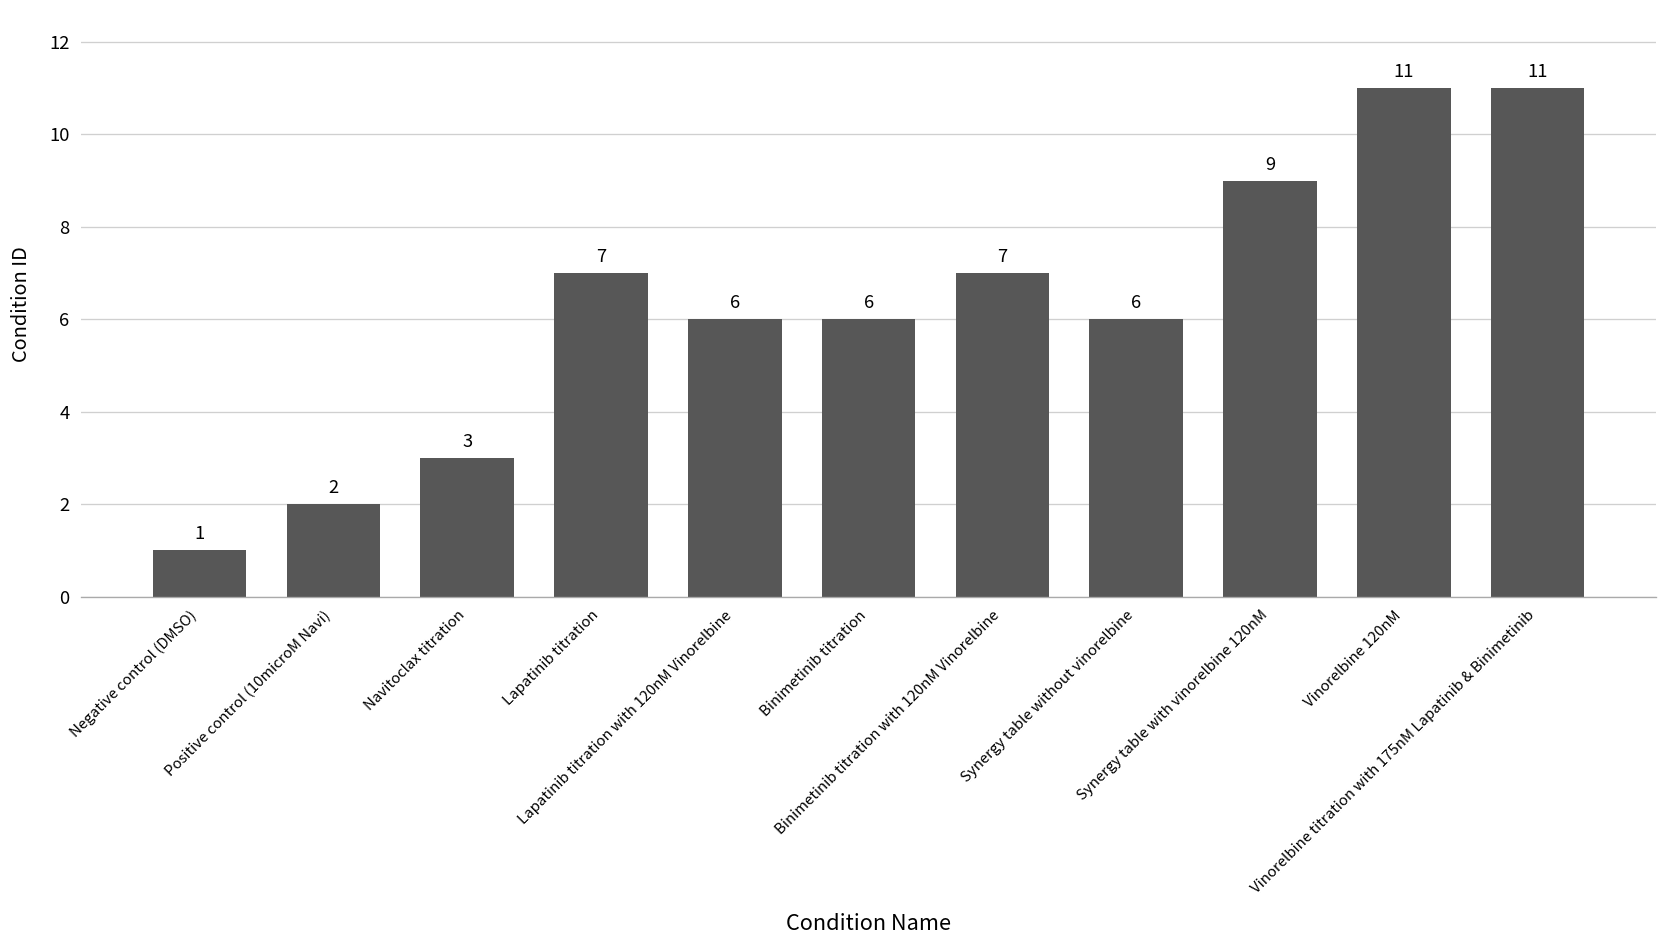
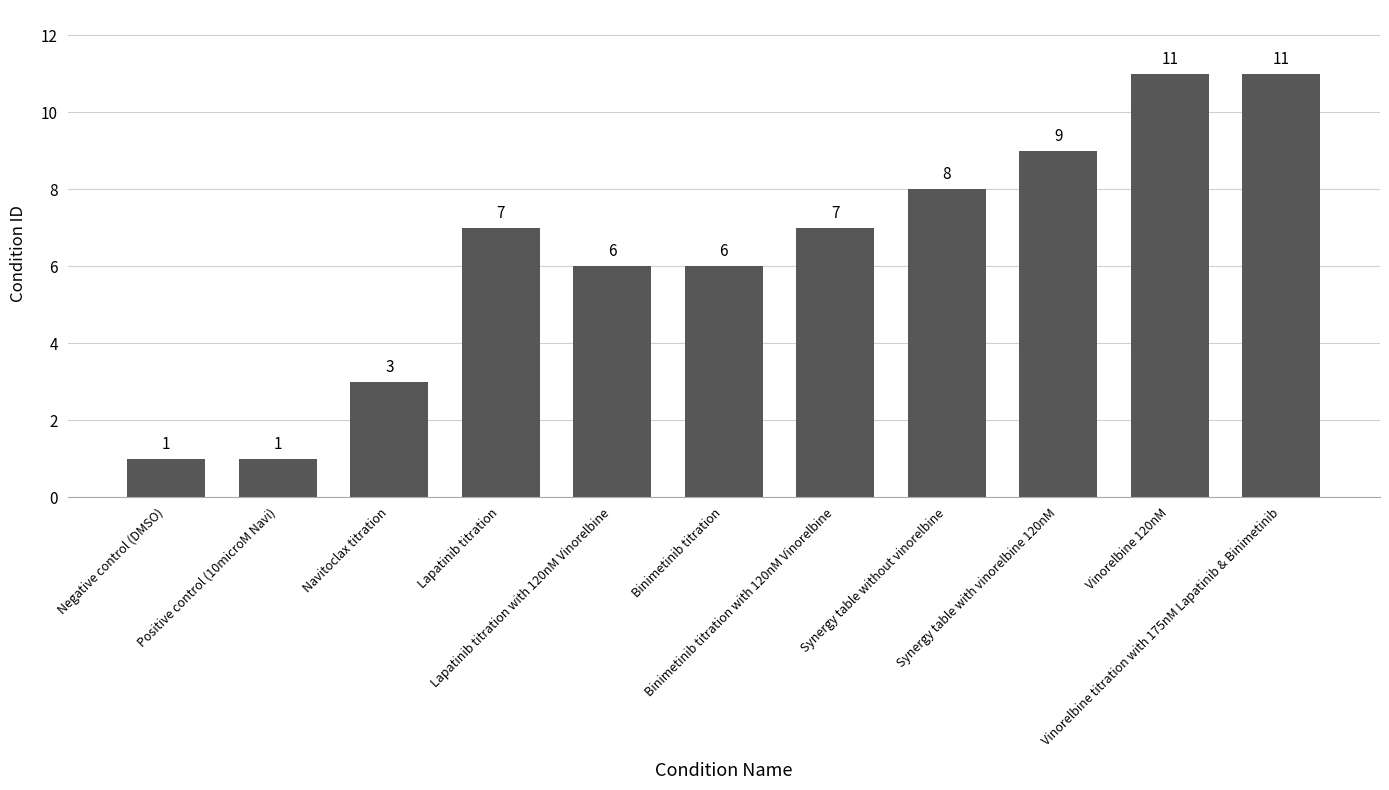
Positive control (10microM Navi): 2 -> 1
Synergy table without vinorelbine: 6 -> 8
